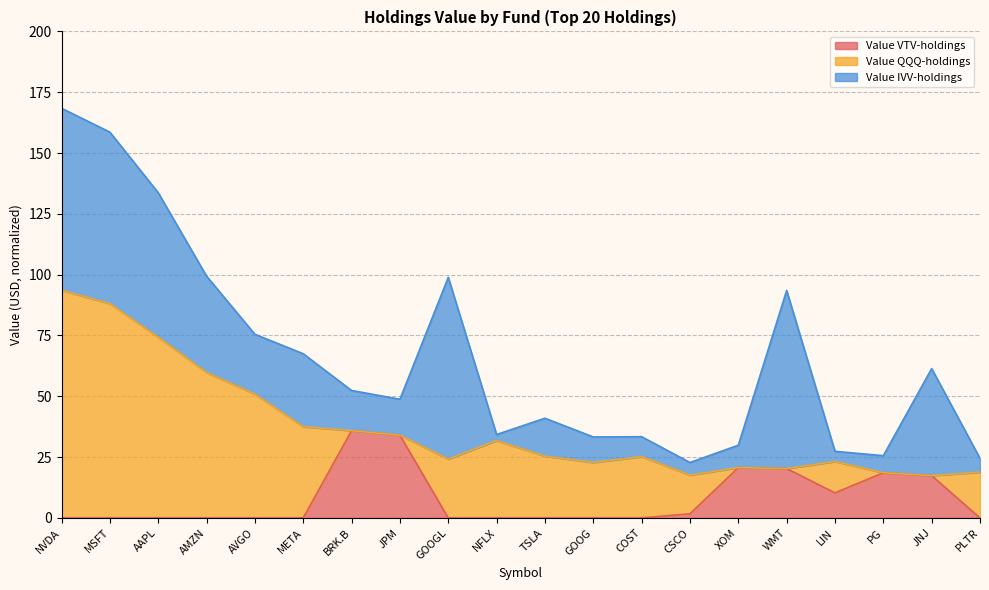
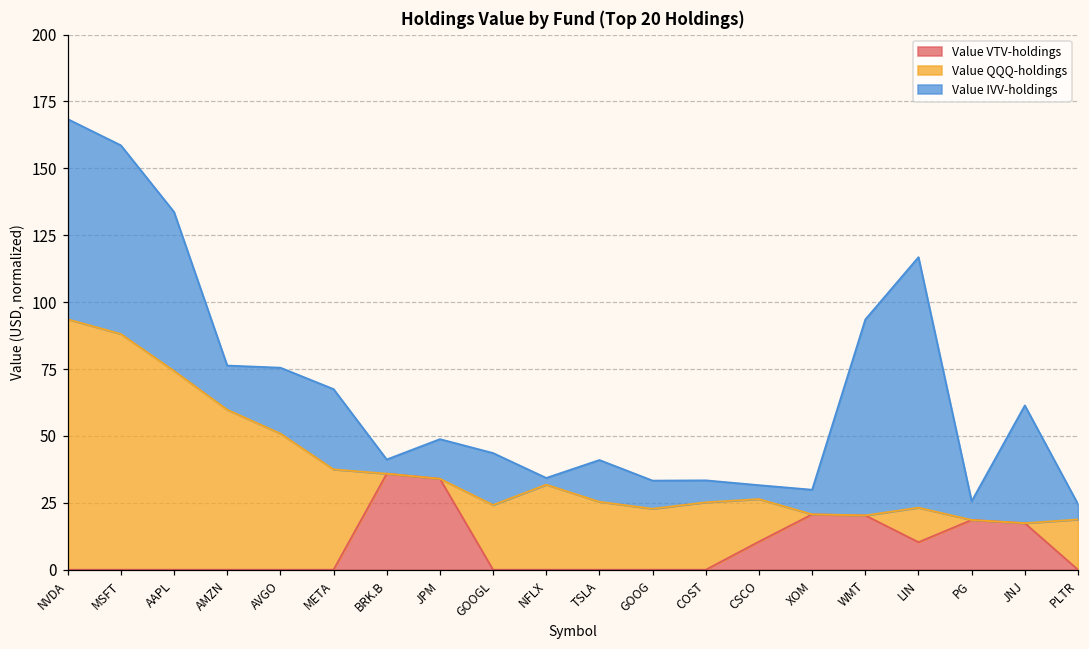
Value IVV-holdings, AMZN: 40 -> 17
Value IVV-holdings, BRK.B: 17 -> 5
Value IVV-holdings, GOOGL: 75 -> 19
Value VTV-holdings, CSCO: 2 -> 11
Value IVV-holdings, LIN: 4 -> 94
